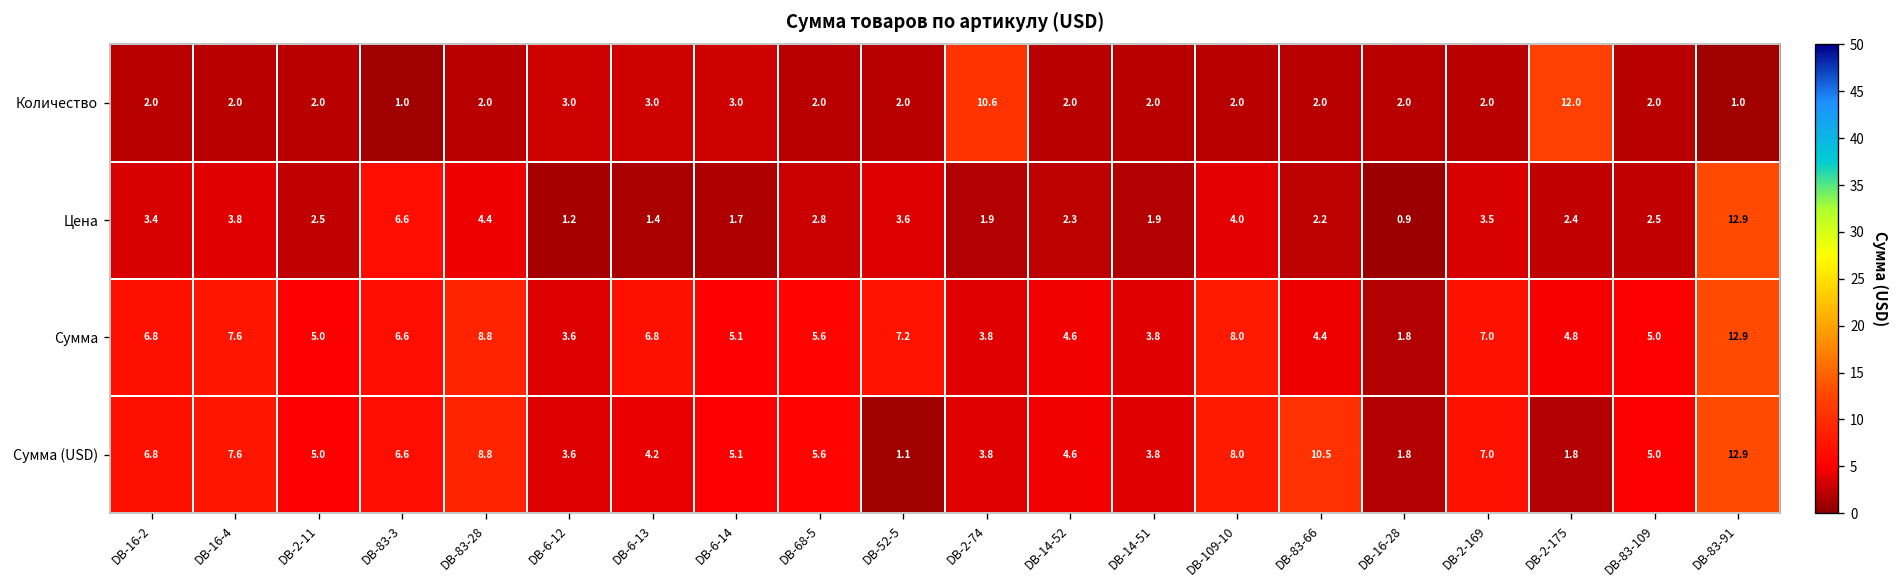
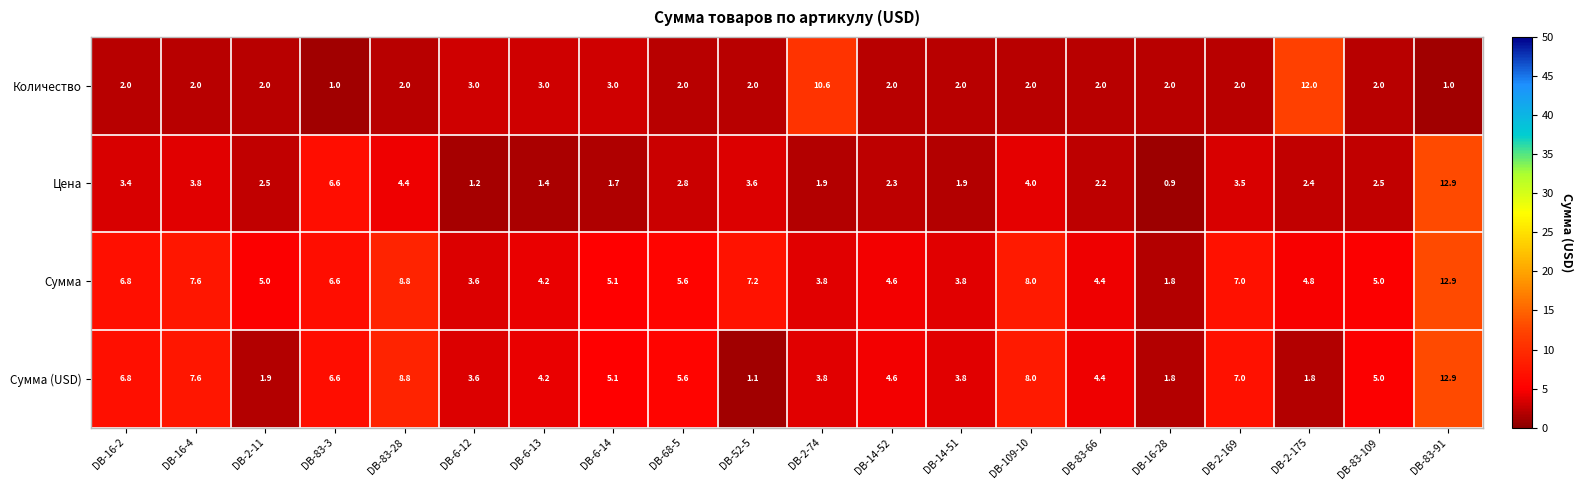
Сумма, DB-6-13: 6.8 -> 4.2
Сумма (USD), DB-2-11: 5.0 -> 1.9
Сумма (USD), DB-83-66: 10.5 -> 4.4
